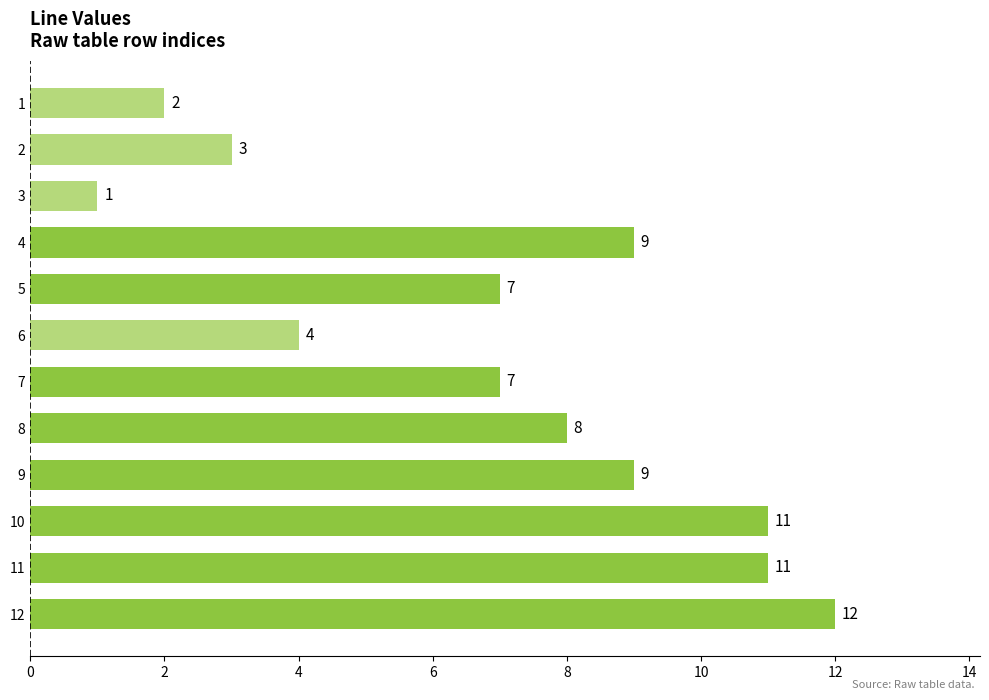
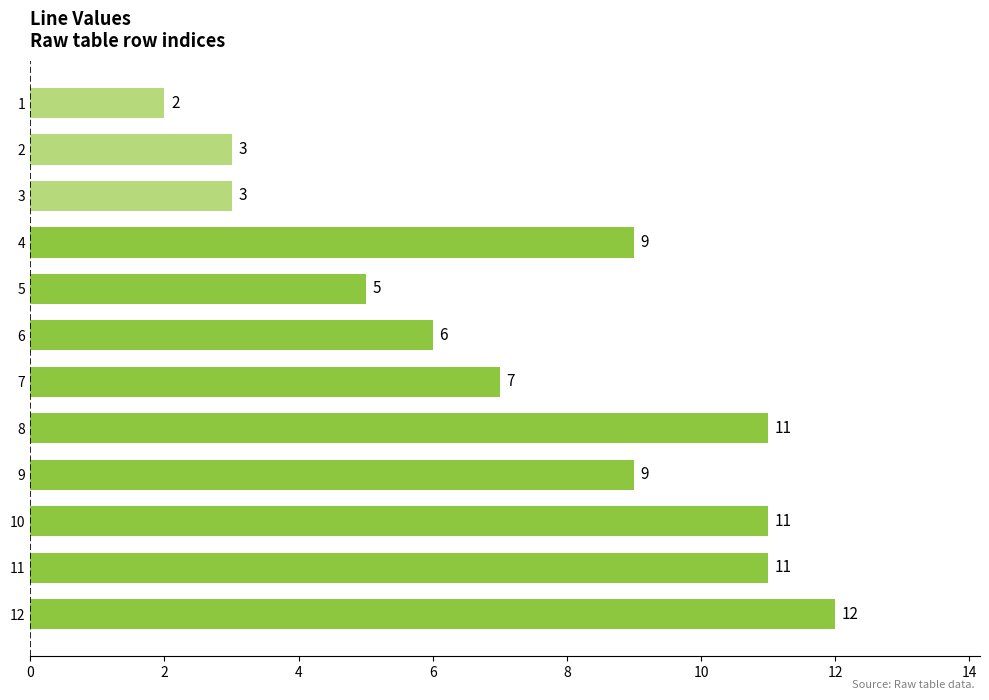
3: 1 -> 3
5: 7 -> 5
6: 4 -> 6
8: 8 -> 11
